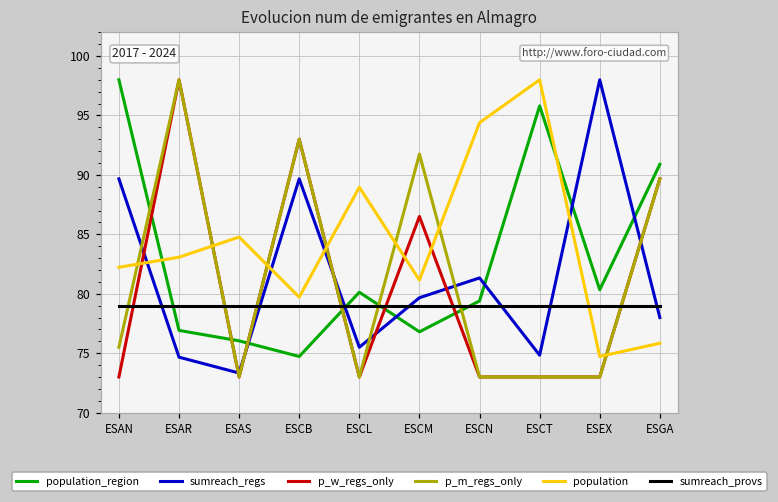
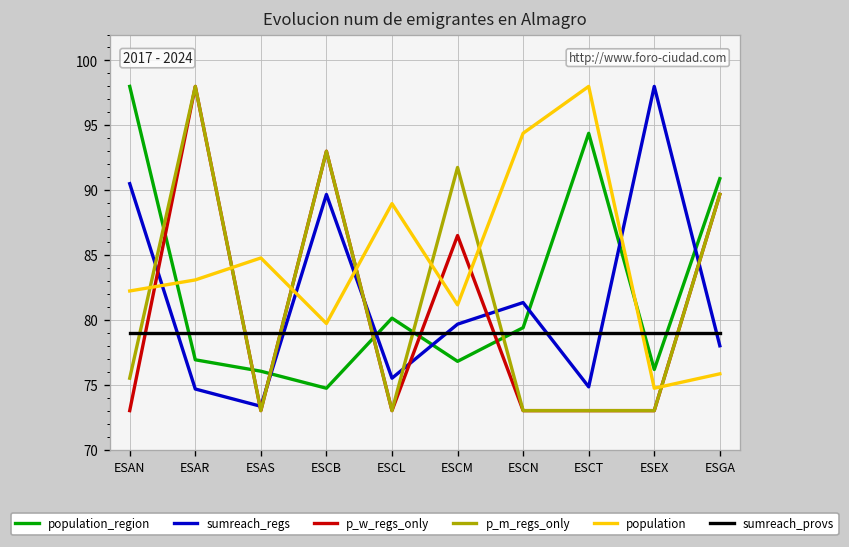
sumreach_regs, ESAN: 89.7 -> 90.5
population_region, ESCT: 95.8 -> 94.4
population_region, ESEX: 80.3 -> 76.2
